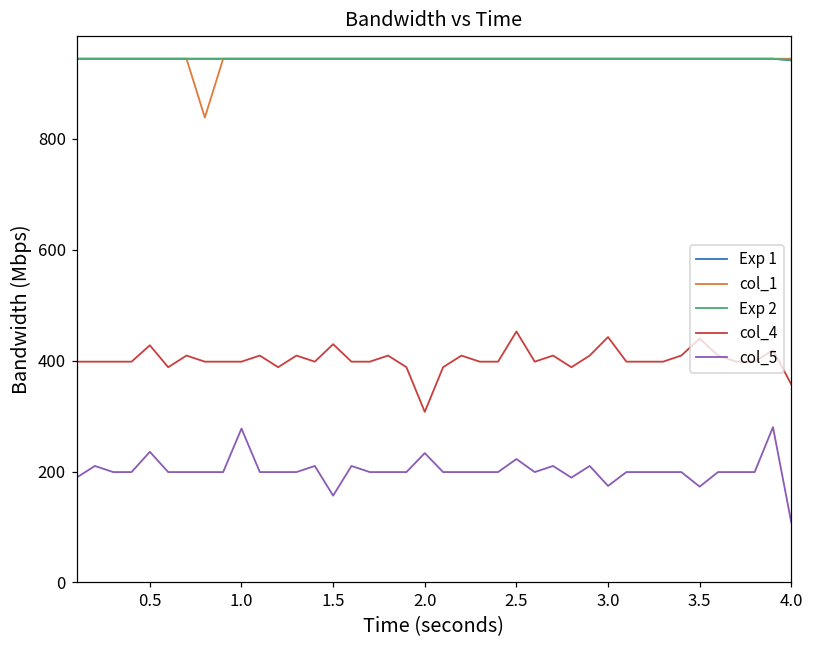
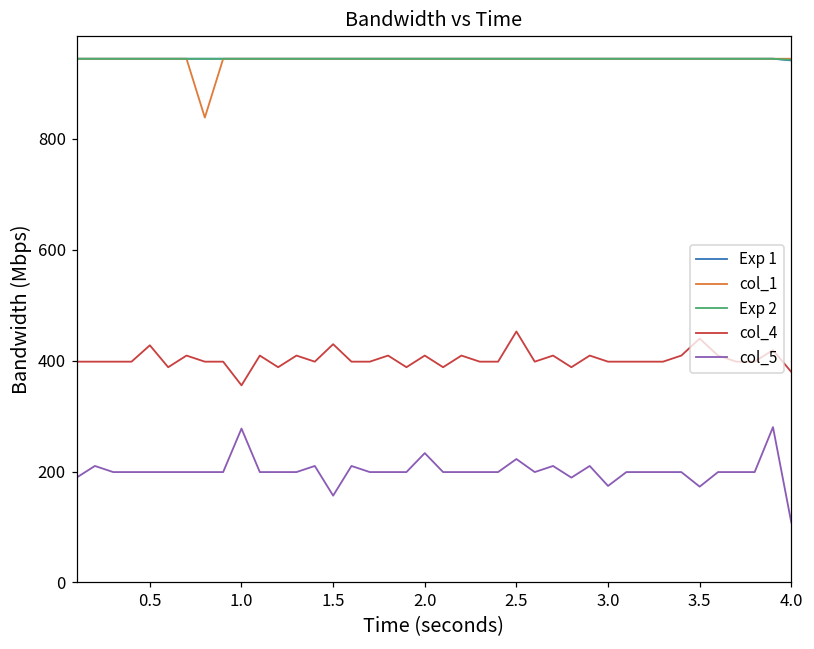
col_5, 0.5: 240 -> 200
col_4, 1.0: 400 -> 360
col_4, 2.0: 310 -> 410
col_4, 3.0: 440 -> 400
col_4, 4.0: 360 -> 380
